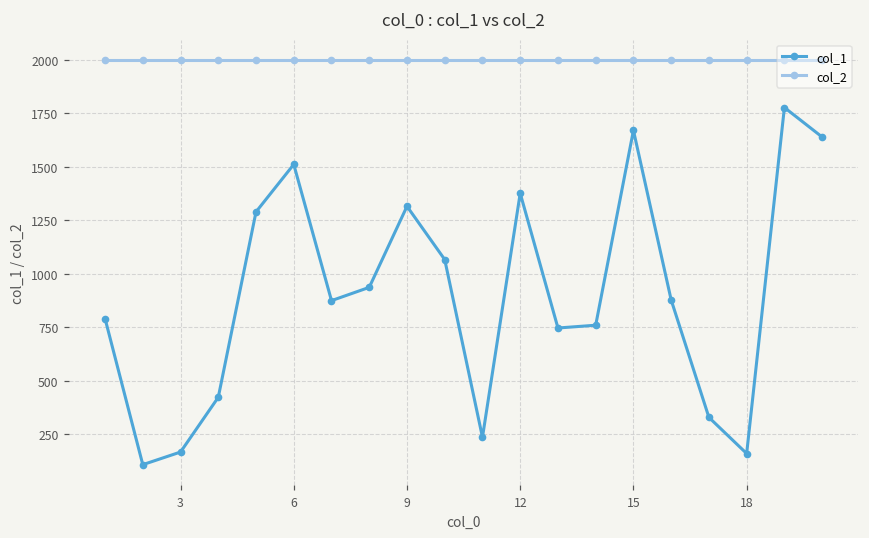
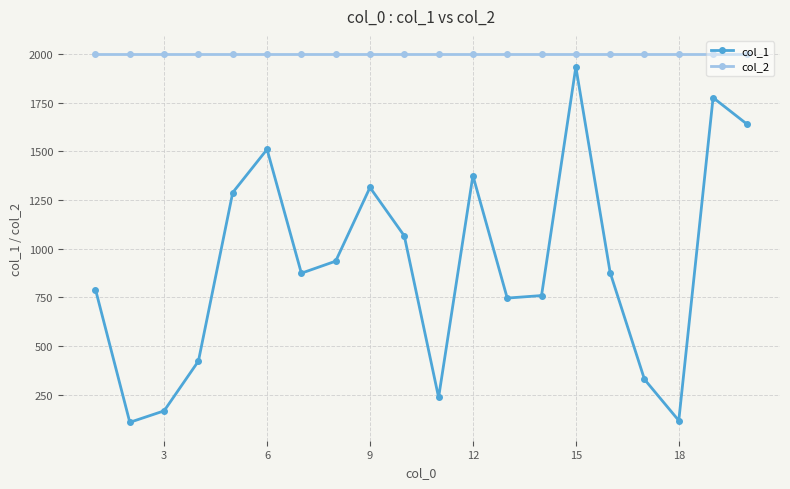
col_1, 15: 1670 -> 1940
col_1, 18: 160 -> 120
